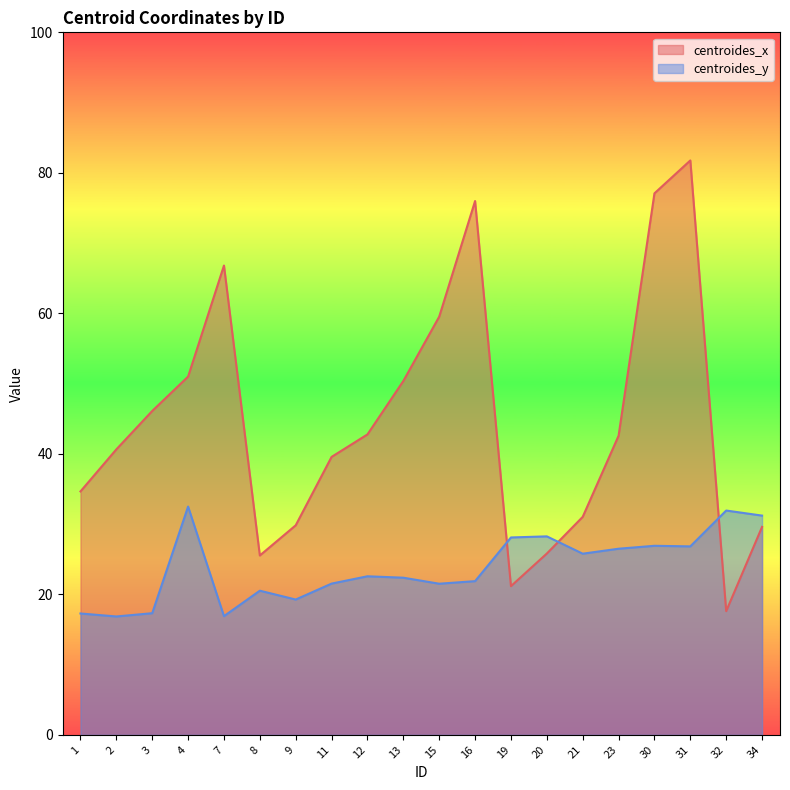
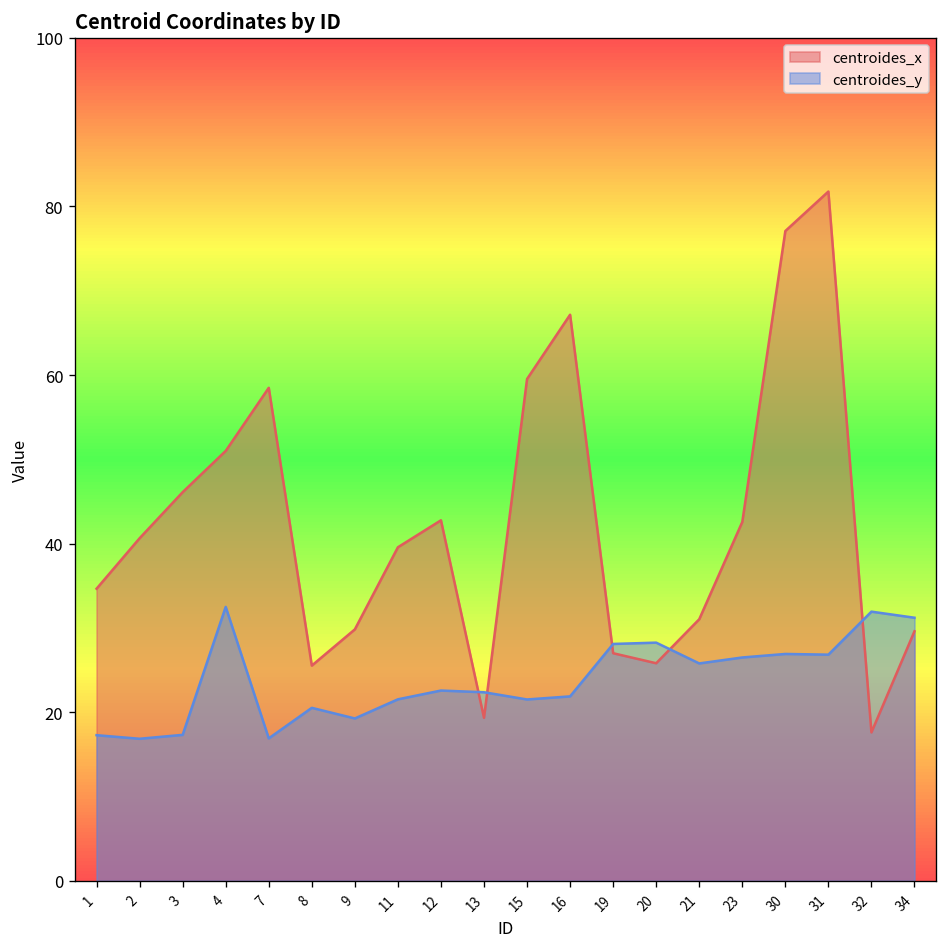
centroides_x, 7: 67 -> 58
centroides_x, 13: 50 -> 19
centroides_x, 16: 76 -> 67
centroides_x, 19: 21 -> 27
